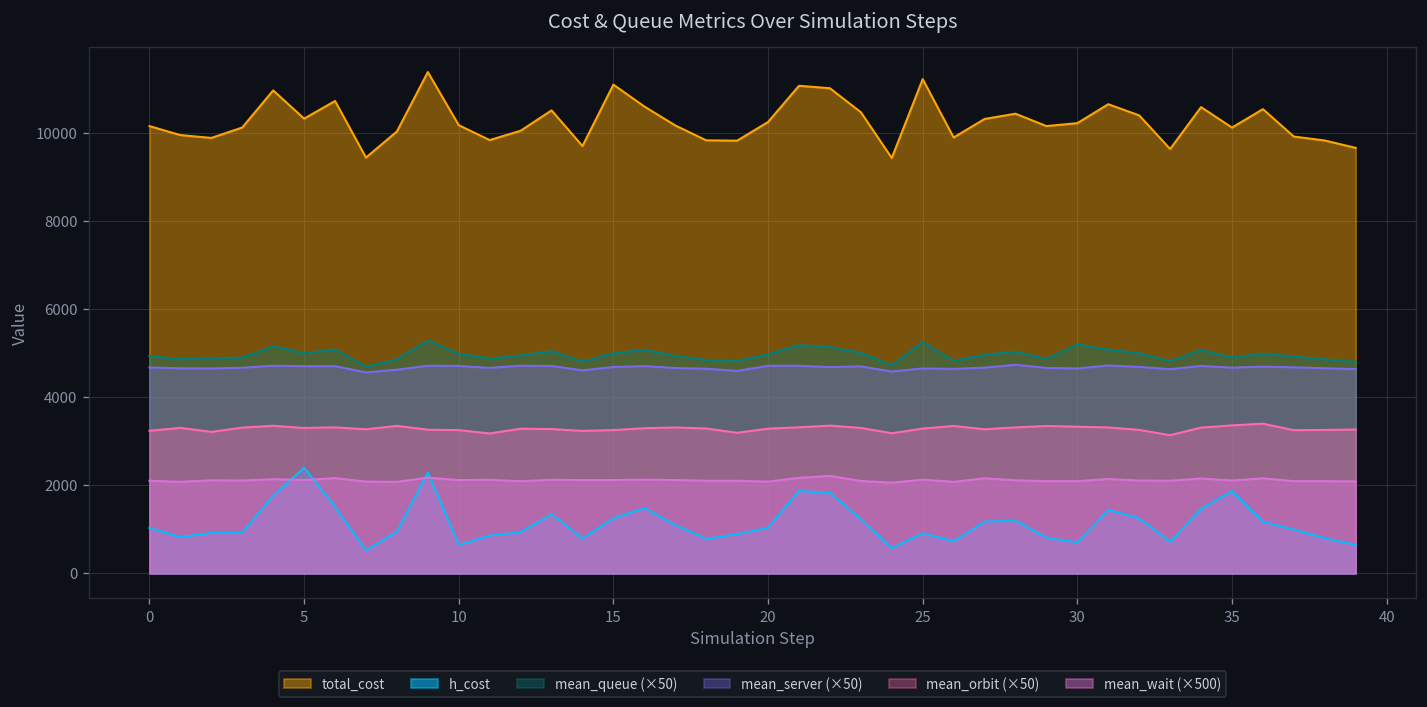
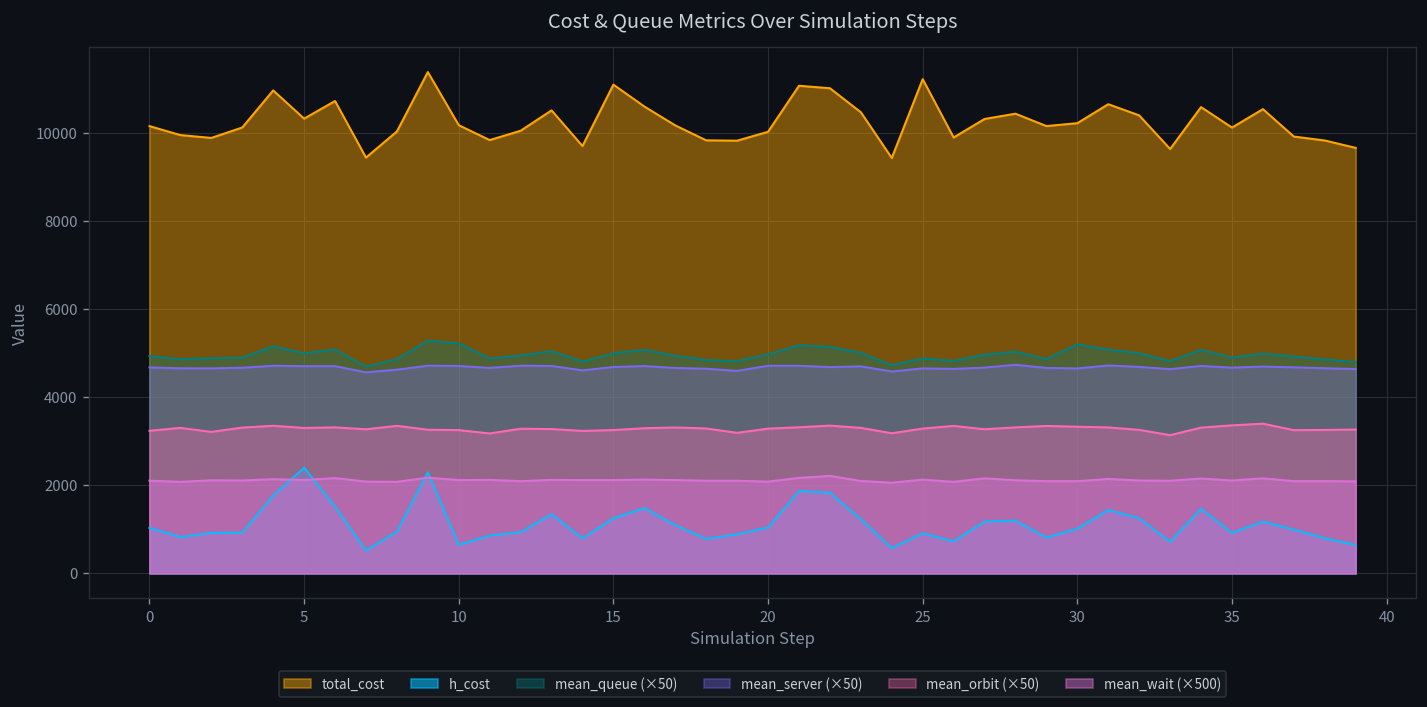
mean_queue (×50), 10: 5000 -> 5200
total_cost, 20: 10300 -> 10000
mean_queue (×50), 25: 5300 -> 4900
h_cost, 30: 700 -> 1000
h_cost, 35: 1900 -> 900
